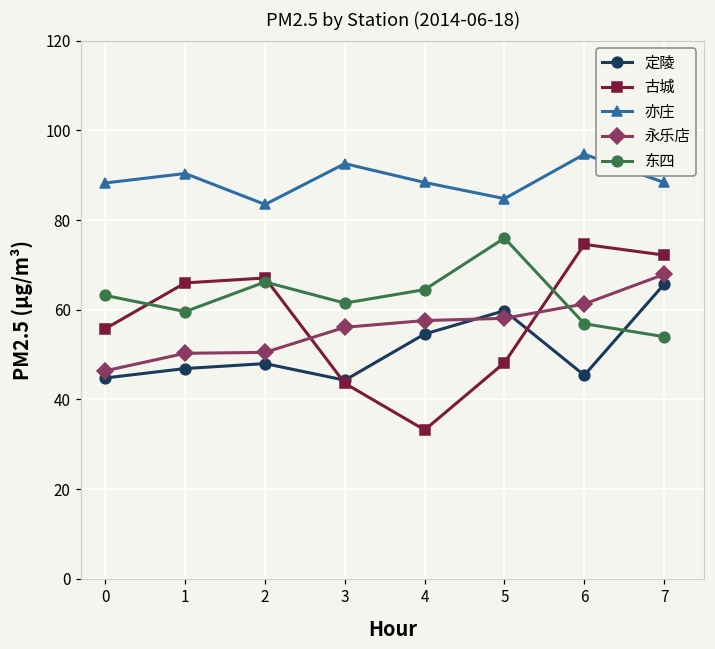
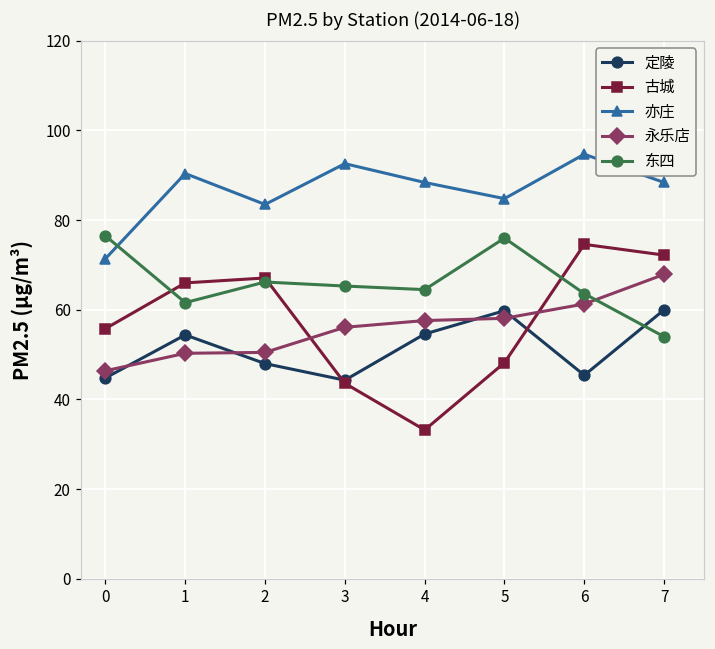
亦庄, 0: 88 -> 71
东四, 0: 63 -> 77
定陵, 1: 47 -> 54
东四, 1: 60 -> 62
东四, 3: 62 -> 65
东四, 6: 57 -> 64
定陵, 7: 66 -> 60
